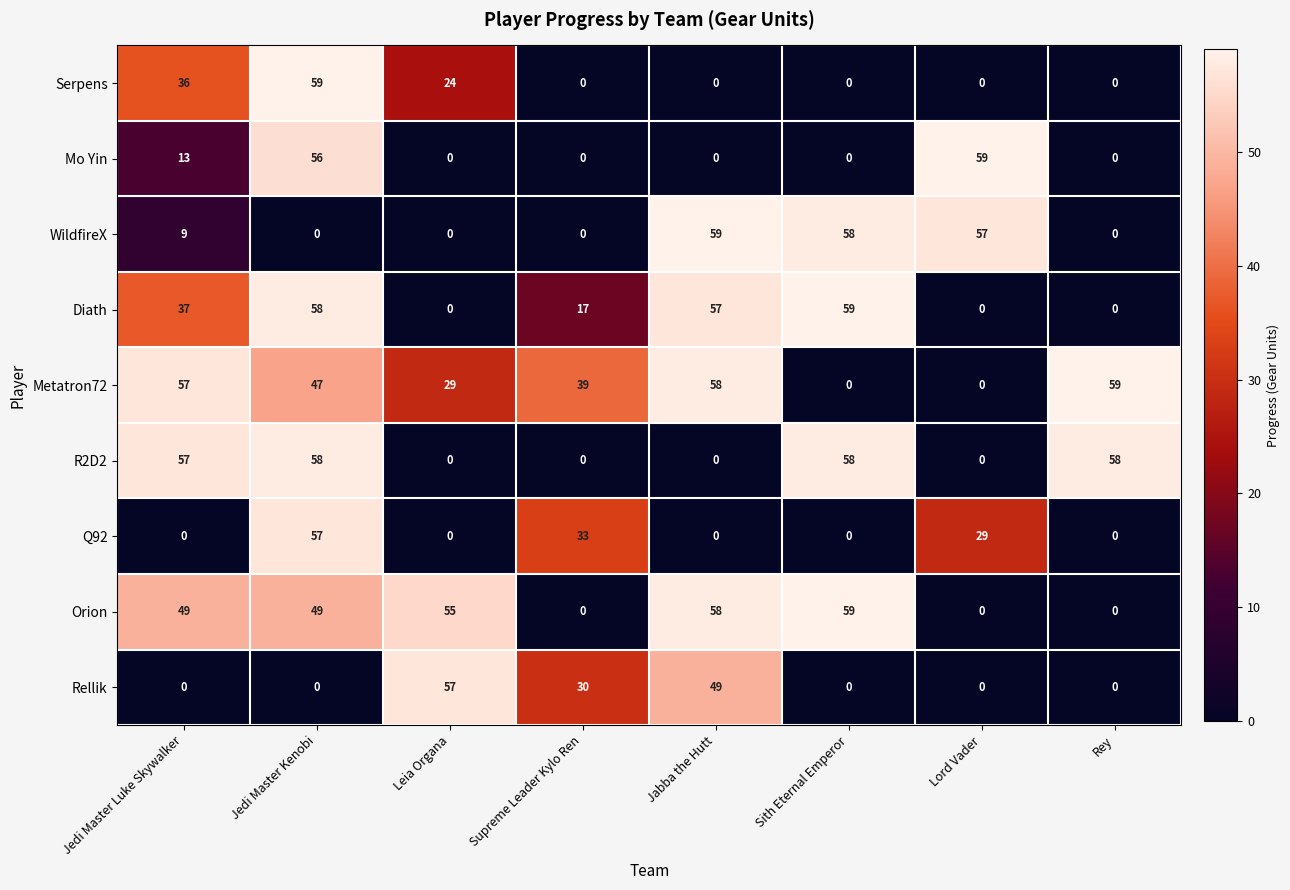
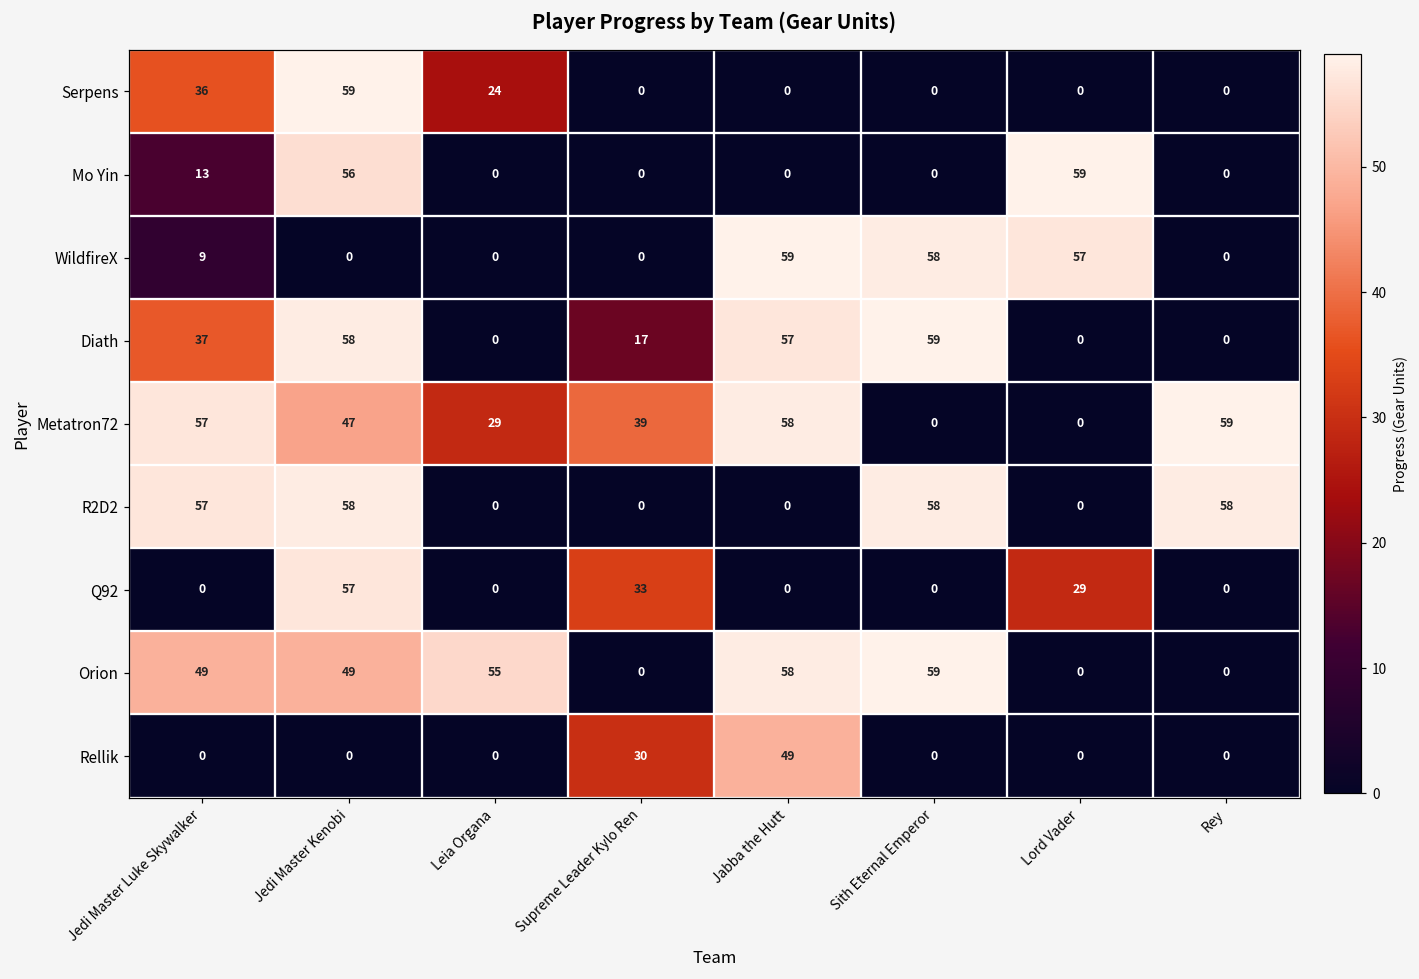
Rellik, Leia Organa: 57 -> 0
